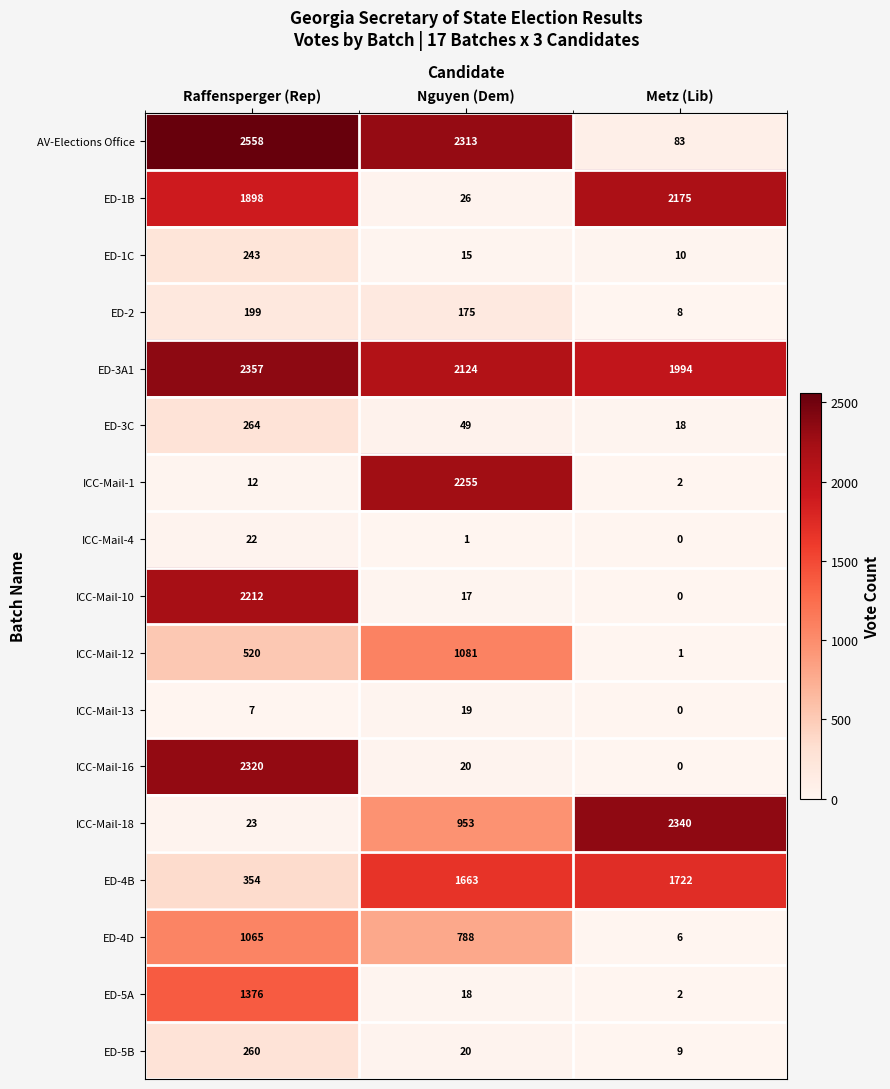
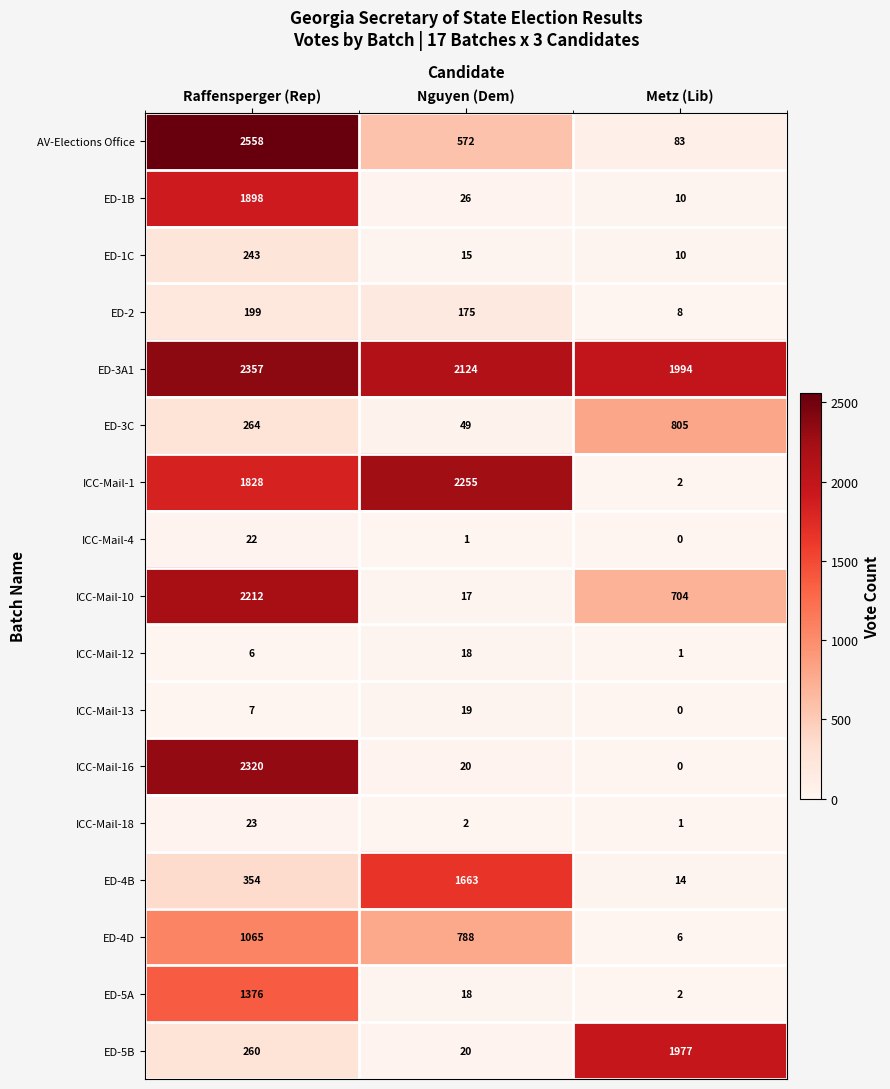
AV-Elections Office, Nguyen (Dem): 2313 -> 572
ED-1B, Metz (Lib): 2175 -> 10
ED-3C, Metz (Lib): 18 -> 805
ICC-Mail-1, Raffensperger (Rep): 12 -> 1828
ICC-Mail-10, Metz (Lib): 0 -> 704
ICC-Mail-12, Raffensperger (Rep): 520 -> 6
ICC-Mail-12, Nguyen (Dem): 1081 -> 18
ICC-Mail-18, Nguyen (Dem): 953 -> 2
ICC-Mail-18, Metz (Lib): 2340 -> 1
ED-4B, Metz (Lib): 1722 -> 14
ED-5B, Metz (Lib): 9 -> 1977
